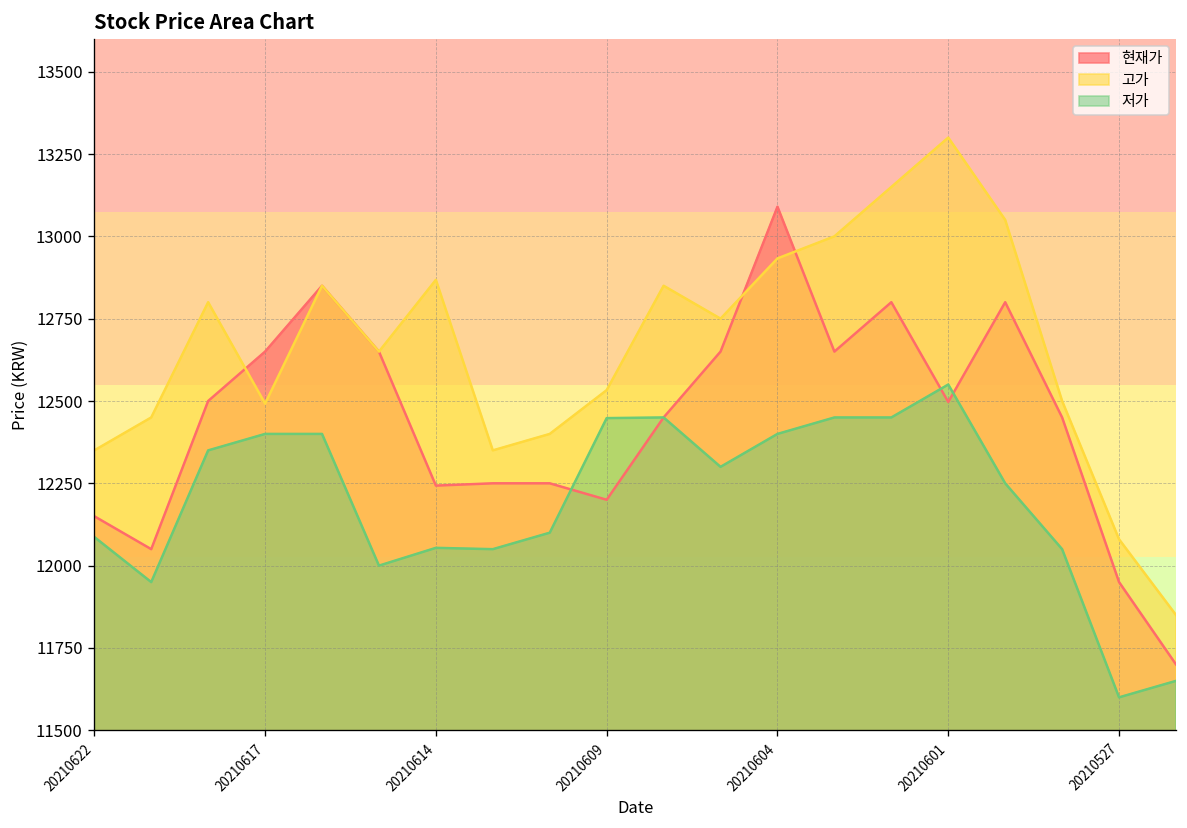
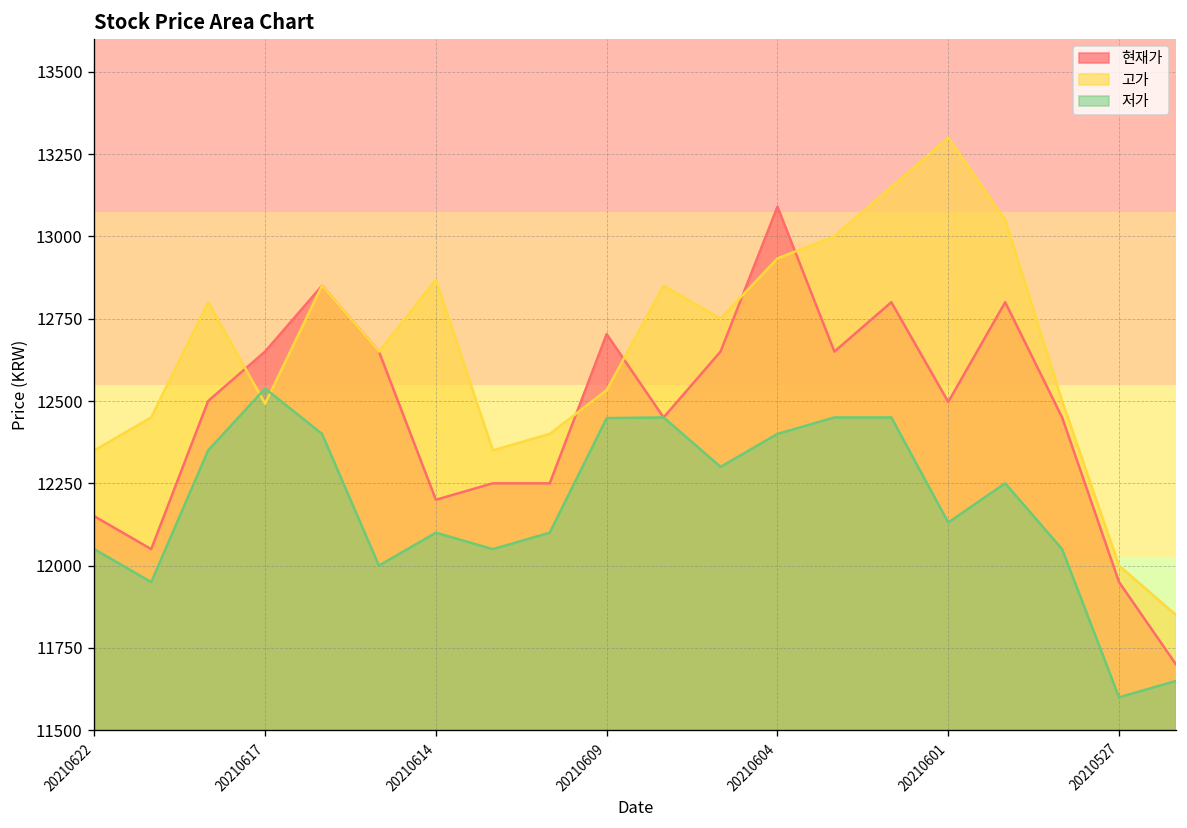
저가, 20210622: 12090 -> 12050
저가, 20210617: 12400 -> 12540
현재가, 20210614: 12240 -> 12200
저가, 20210614: 12050 -> 12100
현재가, 20210609: 12200 -> 12700
저가, 20210601: 12550 -> 12130
고가, 20210527: 12080 -> 12000
